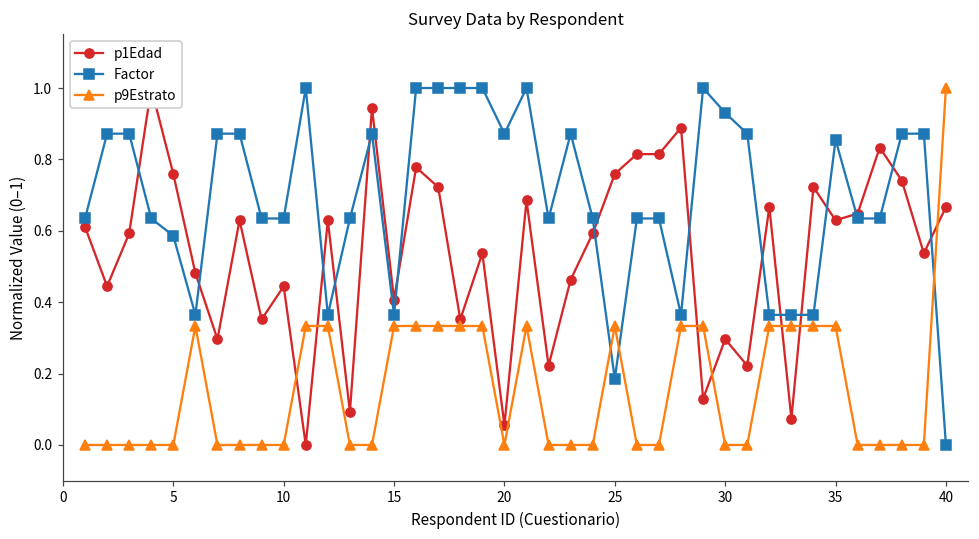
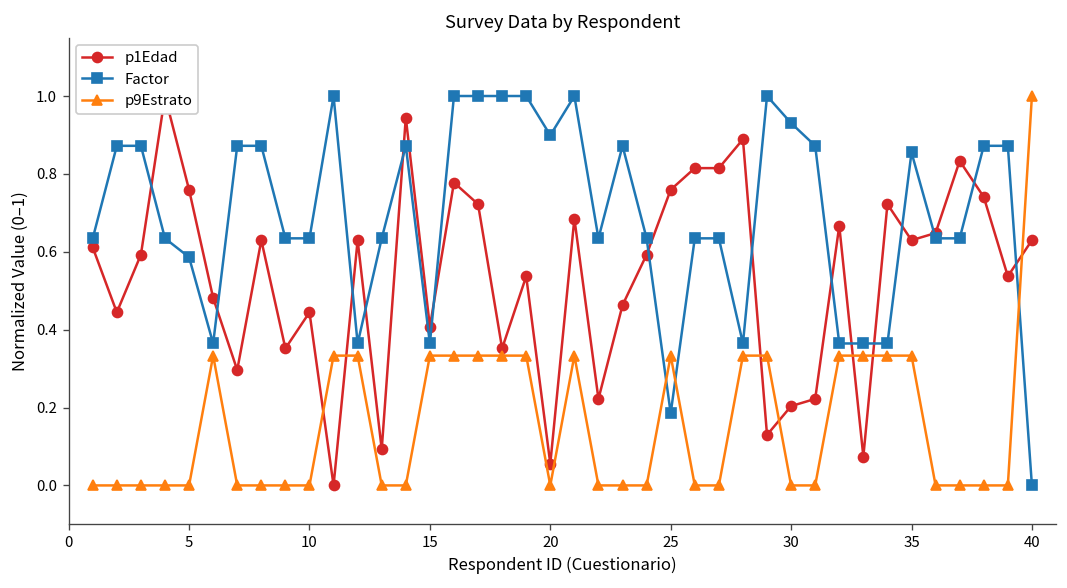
Factor, 20: 0.87 -> 0.90
p1Edad, 30: 0.30 -> 0.20
p1Edad, 40: 0.67 -> 0.63
